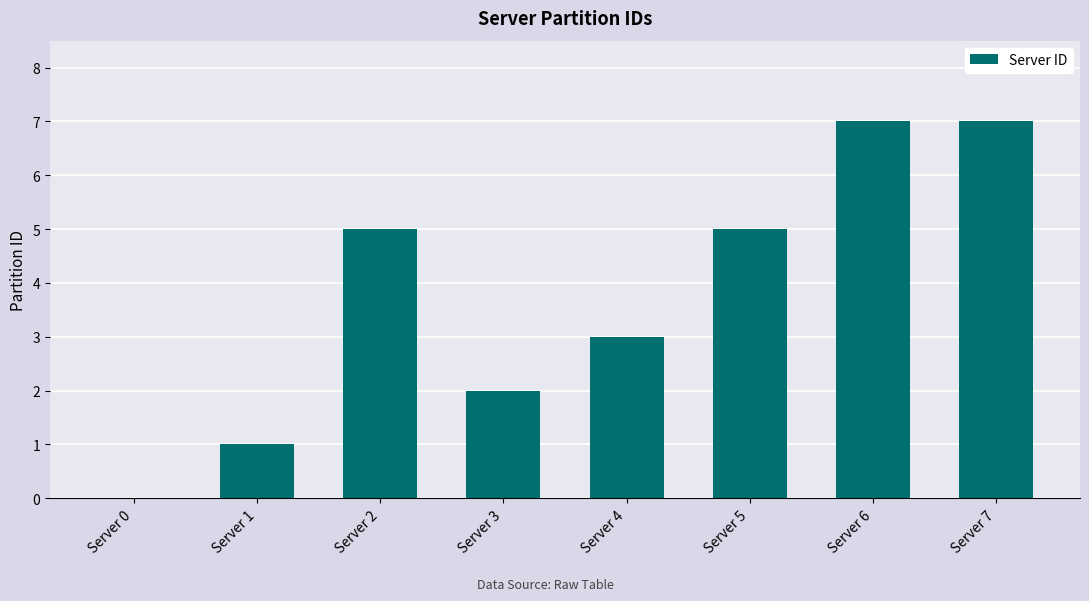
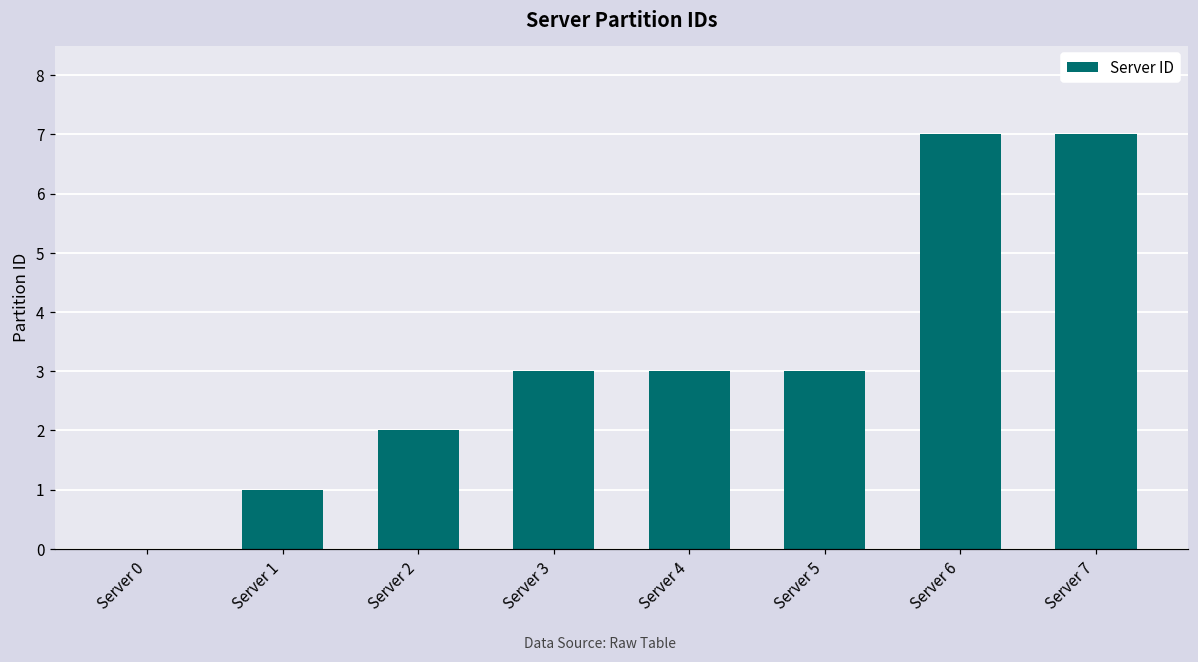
Server 2: 5 -> 2
Server 3: 2 -> 3
Server 5: 5 -> 3
